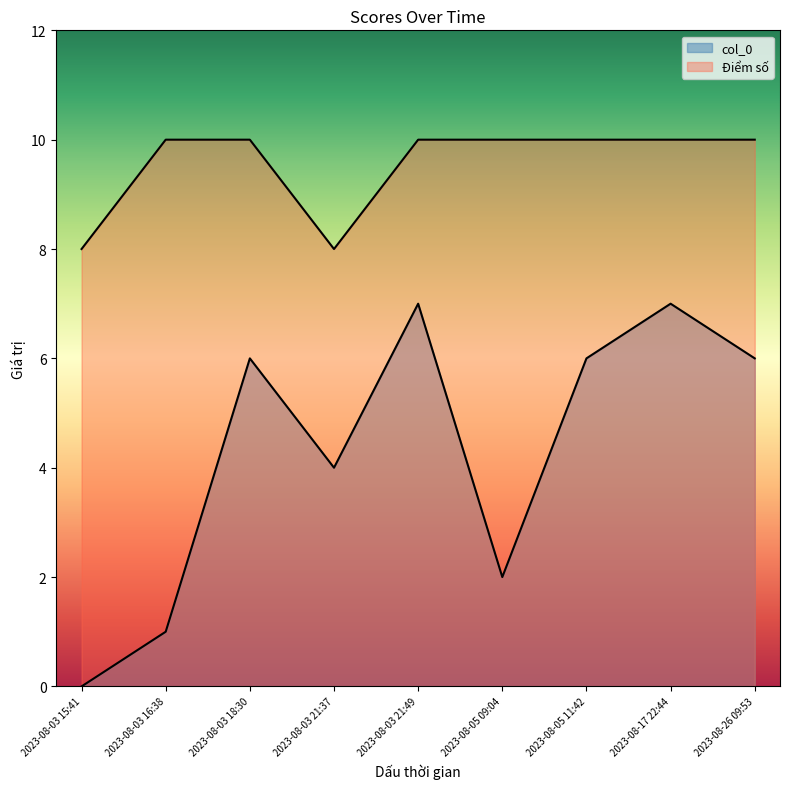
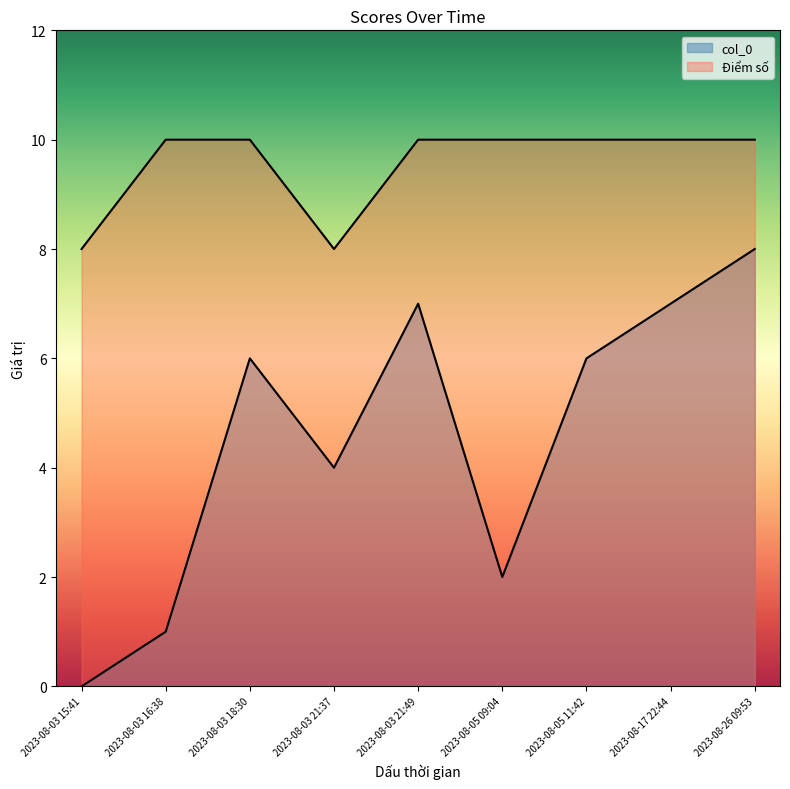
col_0, 2023-08-26 09:53: 6 -> 8
